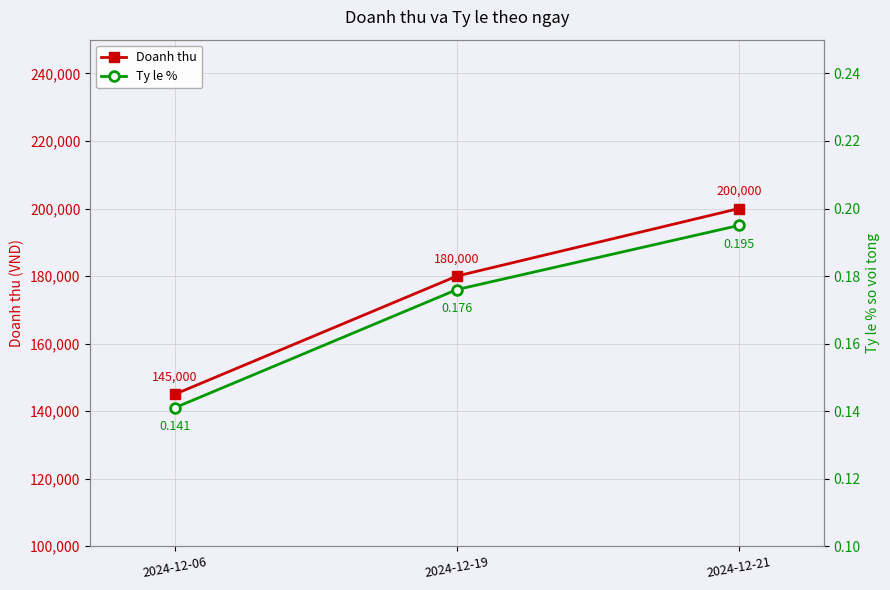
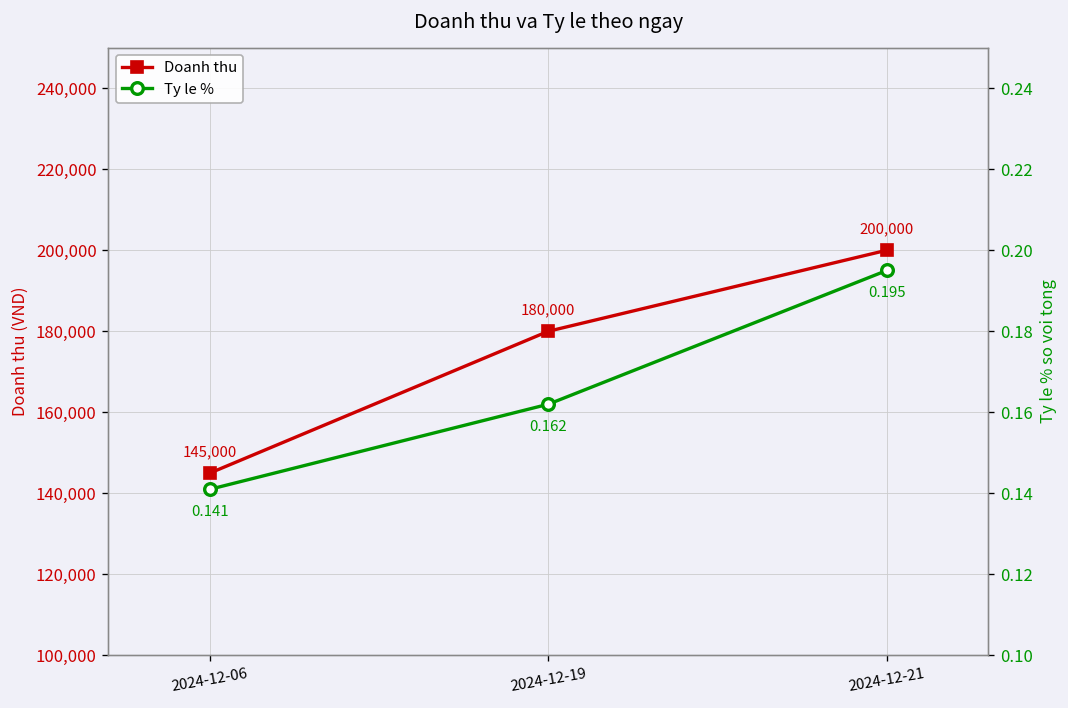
Ty le %, 2024-12-19: 0.176 -> 0.162
